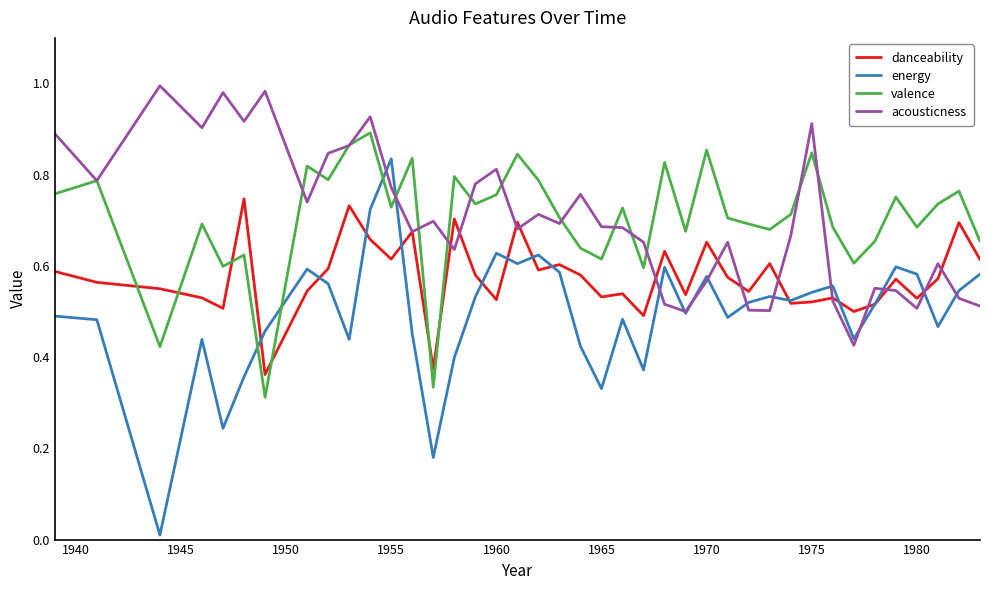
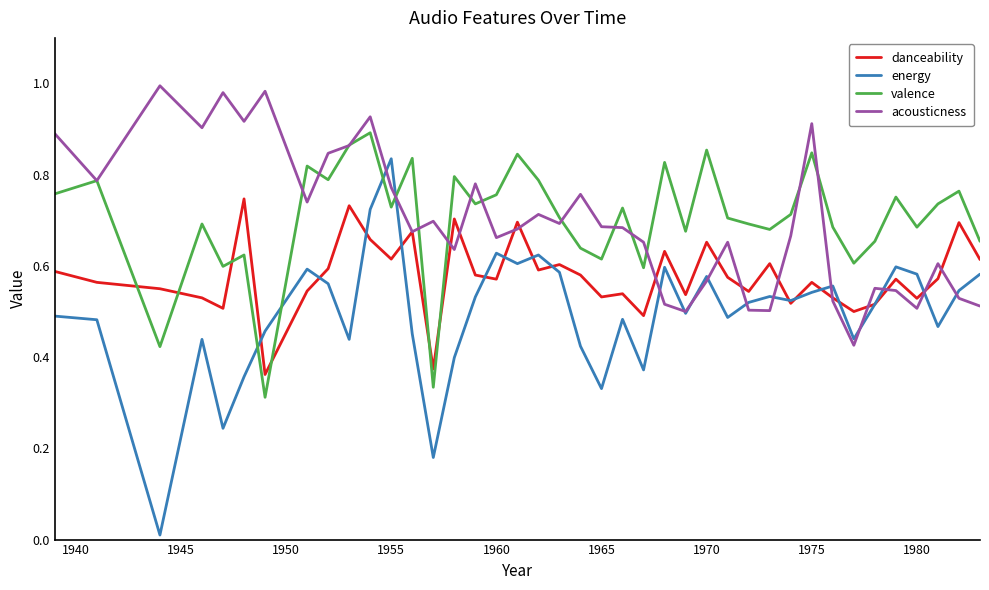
danceability, 1960: 0.53 -> 0.57
acousticness, 1960: 0.81 -> 0.66
danceability, 1975: 0.52 -> 0.56
